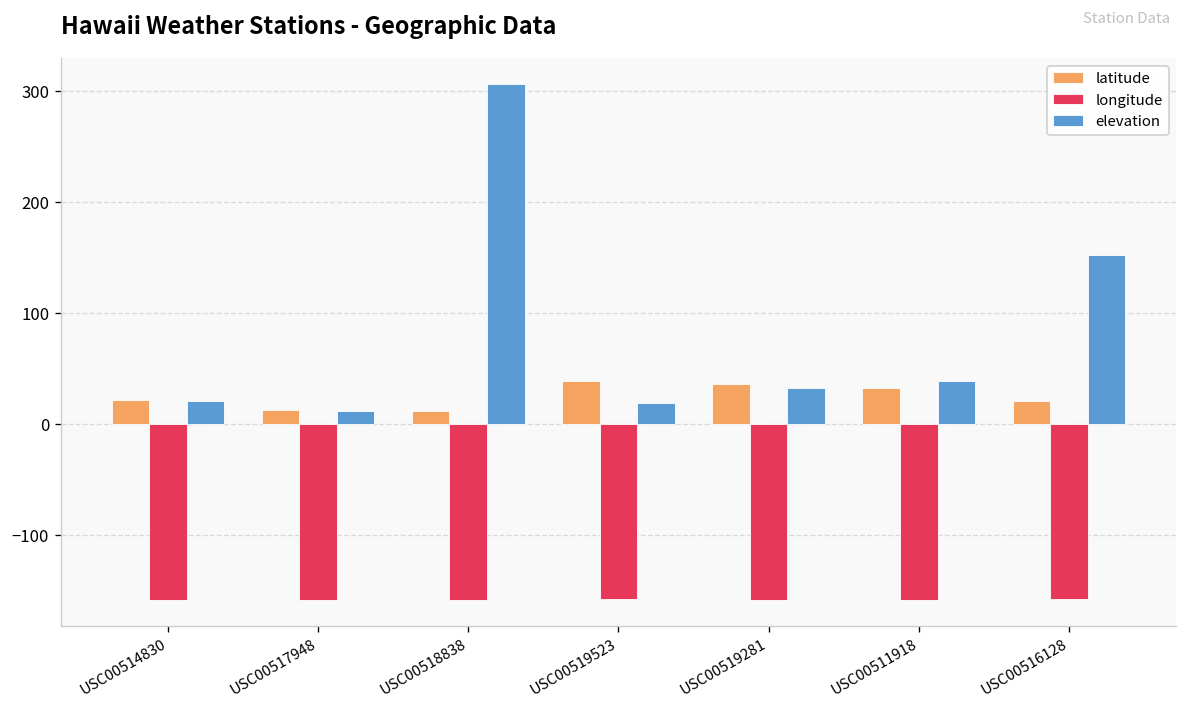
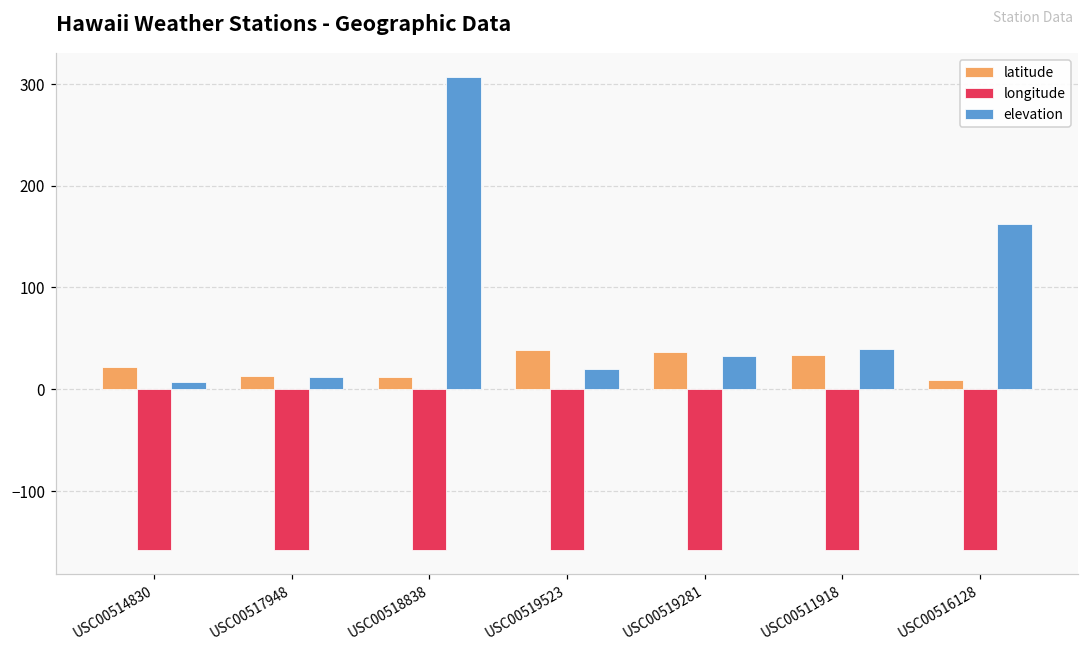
elevation, USC00514830: 20 -> 10
latitude, USC00516128: 20 -> 10
elevation, USC00516128: 150 -> 160
